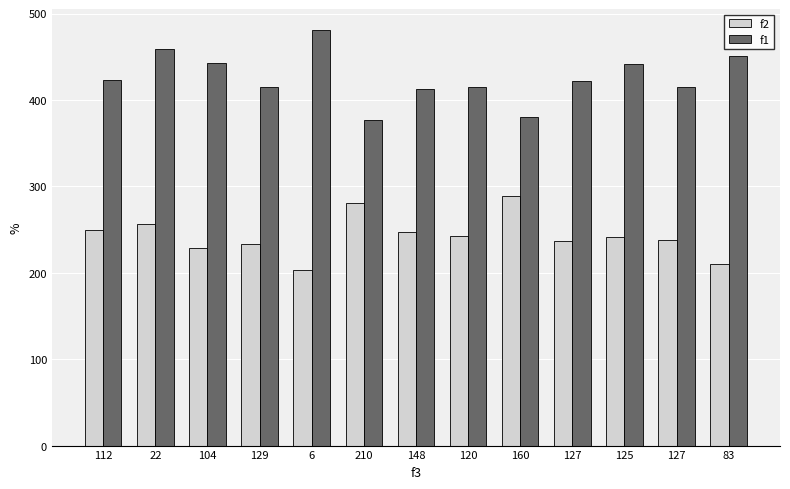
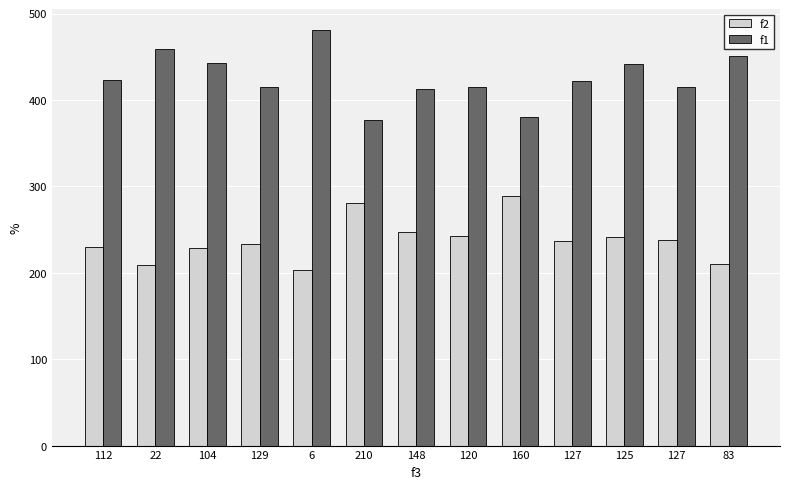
f2, 112: 250 -> 230
f2, 22: 260 -> 210
